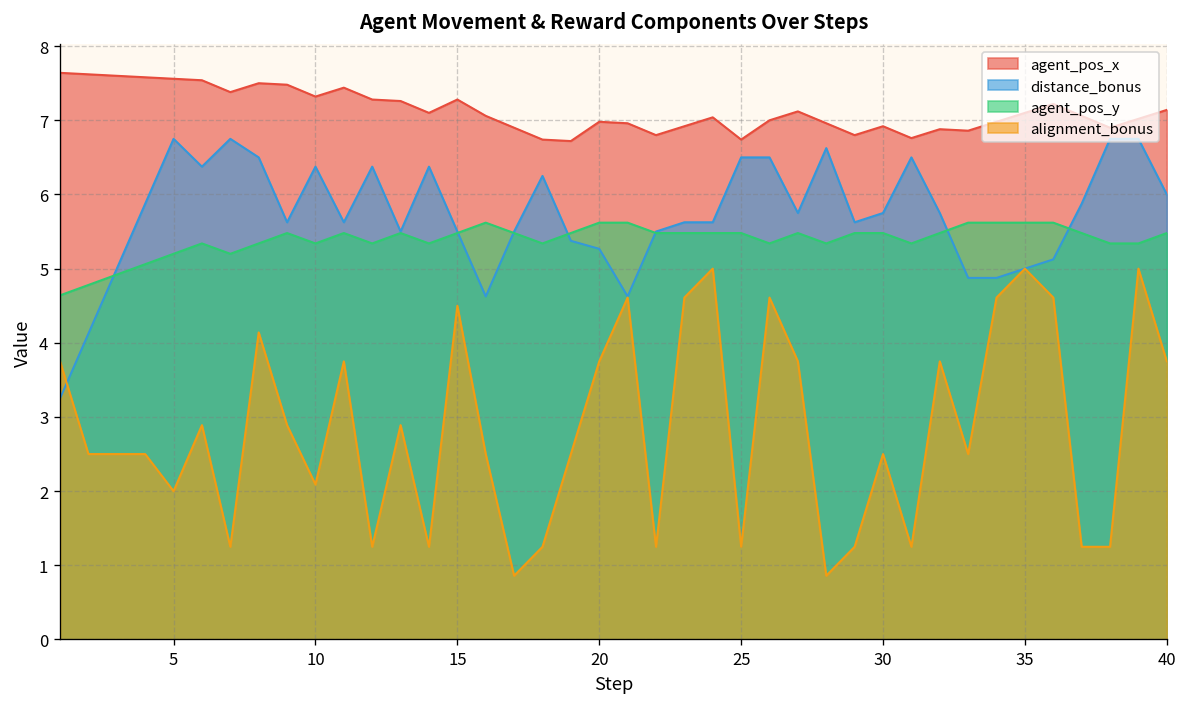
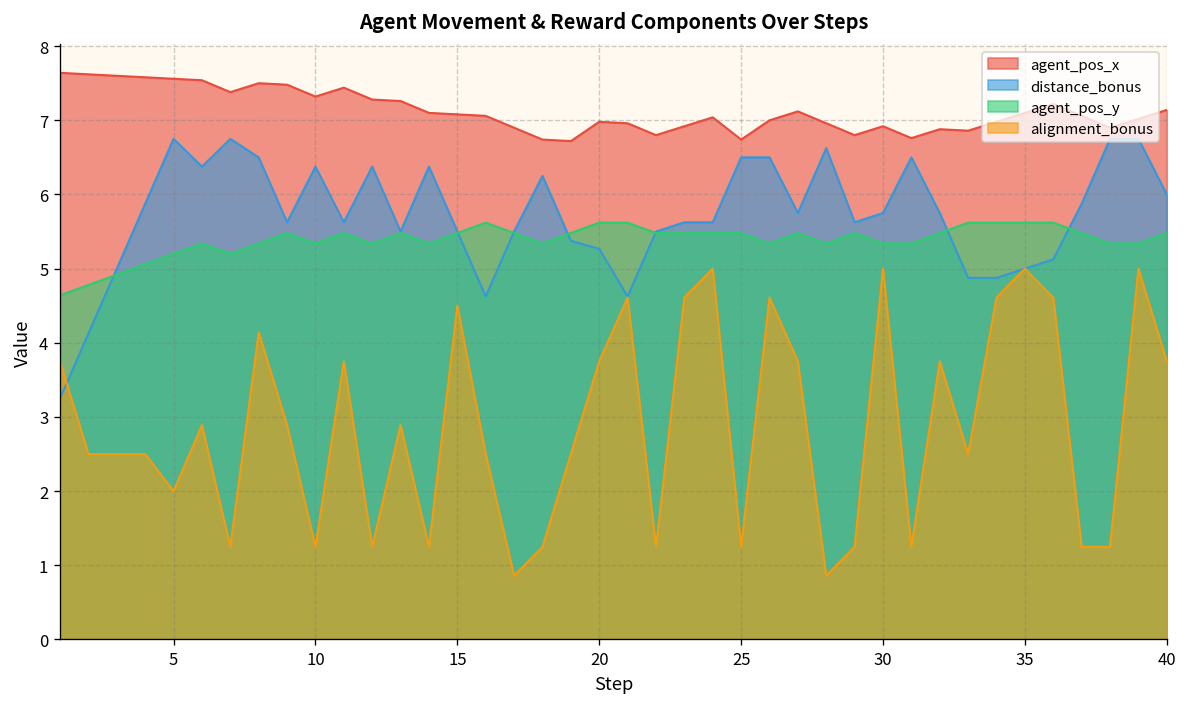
alignment_bonus, 10: 2.1 -> 1.3
agent_pos_x, 15: 7.3 -> 7.1
agent_pos_y, 30: 5.5 -> 5.3
alignment_bonus, 30: 2.5 -> 5.0
